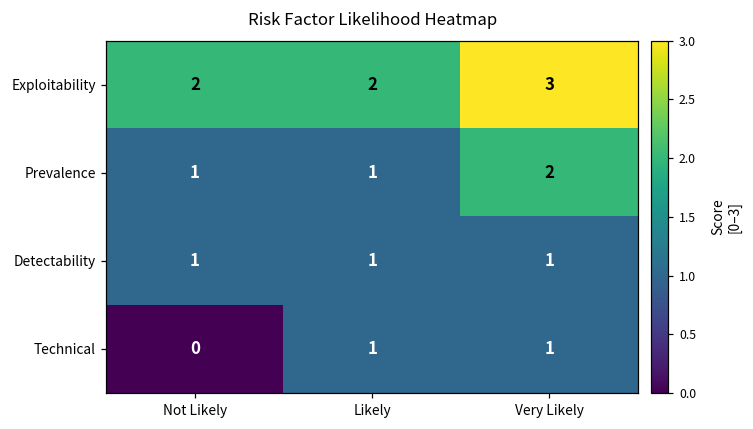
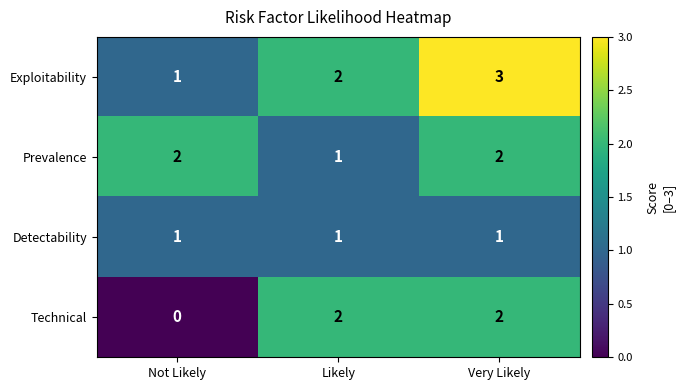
Exploitability, Not Likely: 2 -> 1
Prevalence, Not Likely: 1 -> 2
Technical, Likely: 1 -> 2
Technical, Very Likely: 1 -> 2
